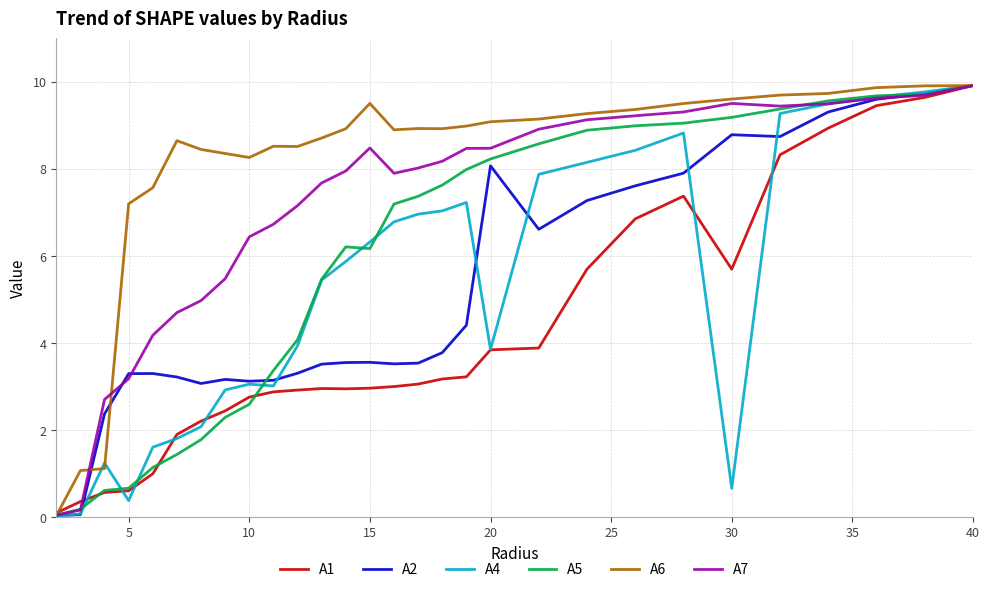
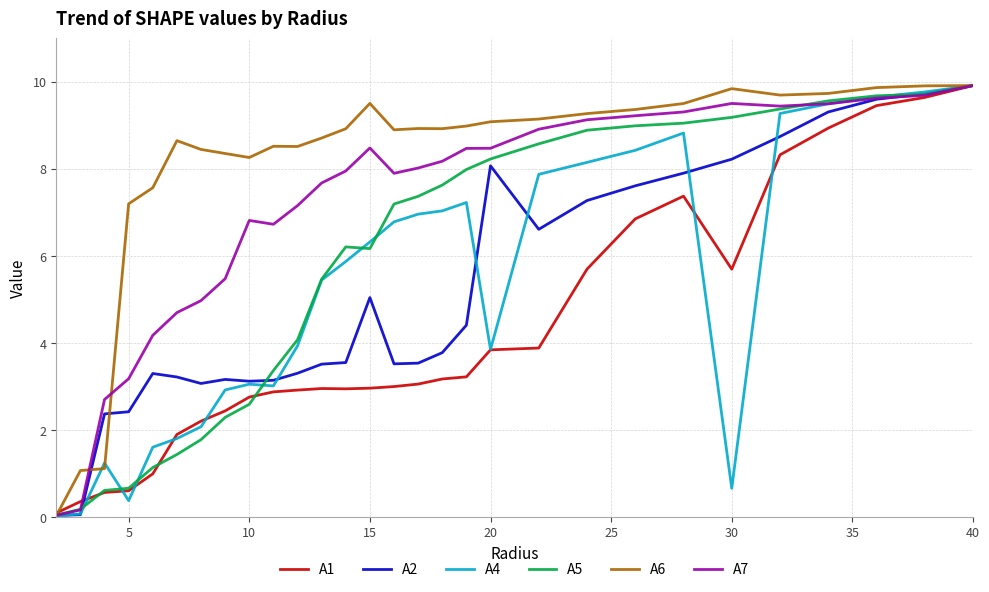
A2, 5: 3.3 -> 2.4
A7, 10: 6.4 -> 6.8
A2, 15: 3.6 -> 5.0
A2, 30: 8.8 -> 8.2
A6, 30: 9.6 -> 9.8
